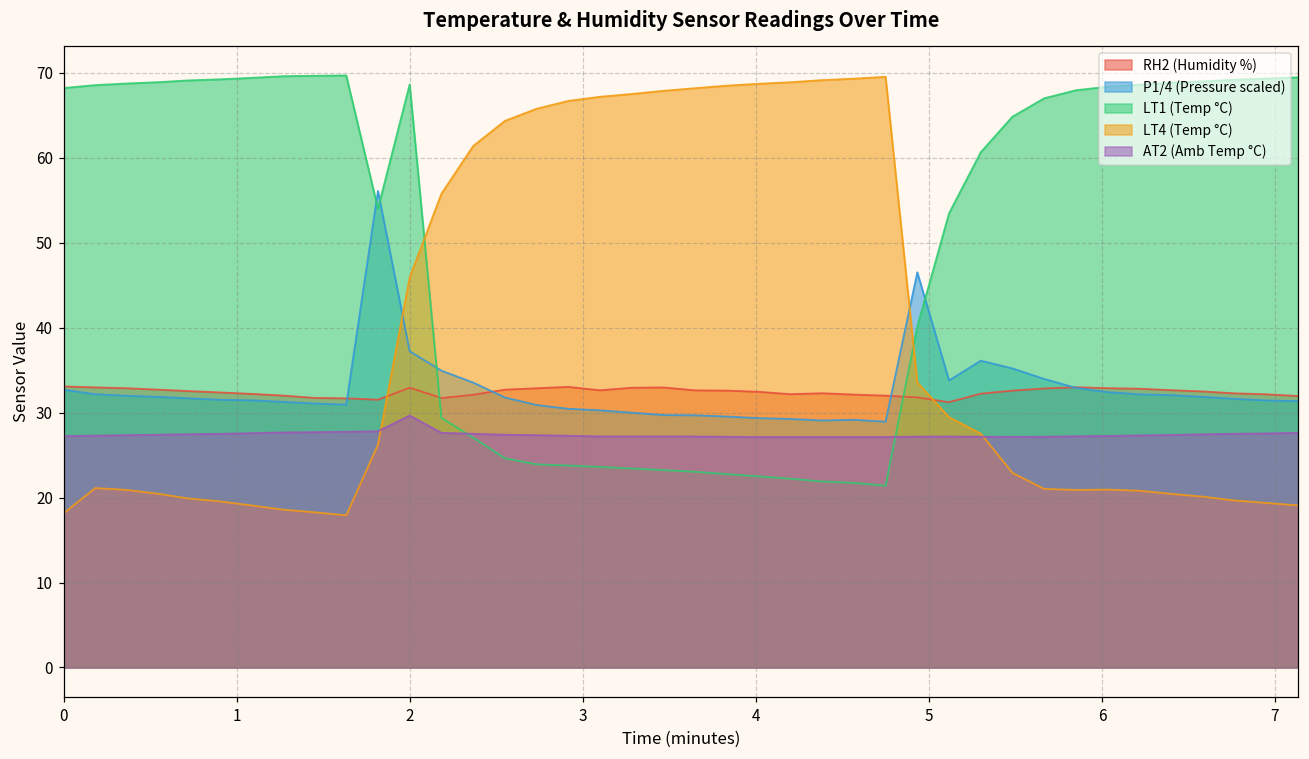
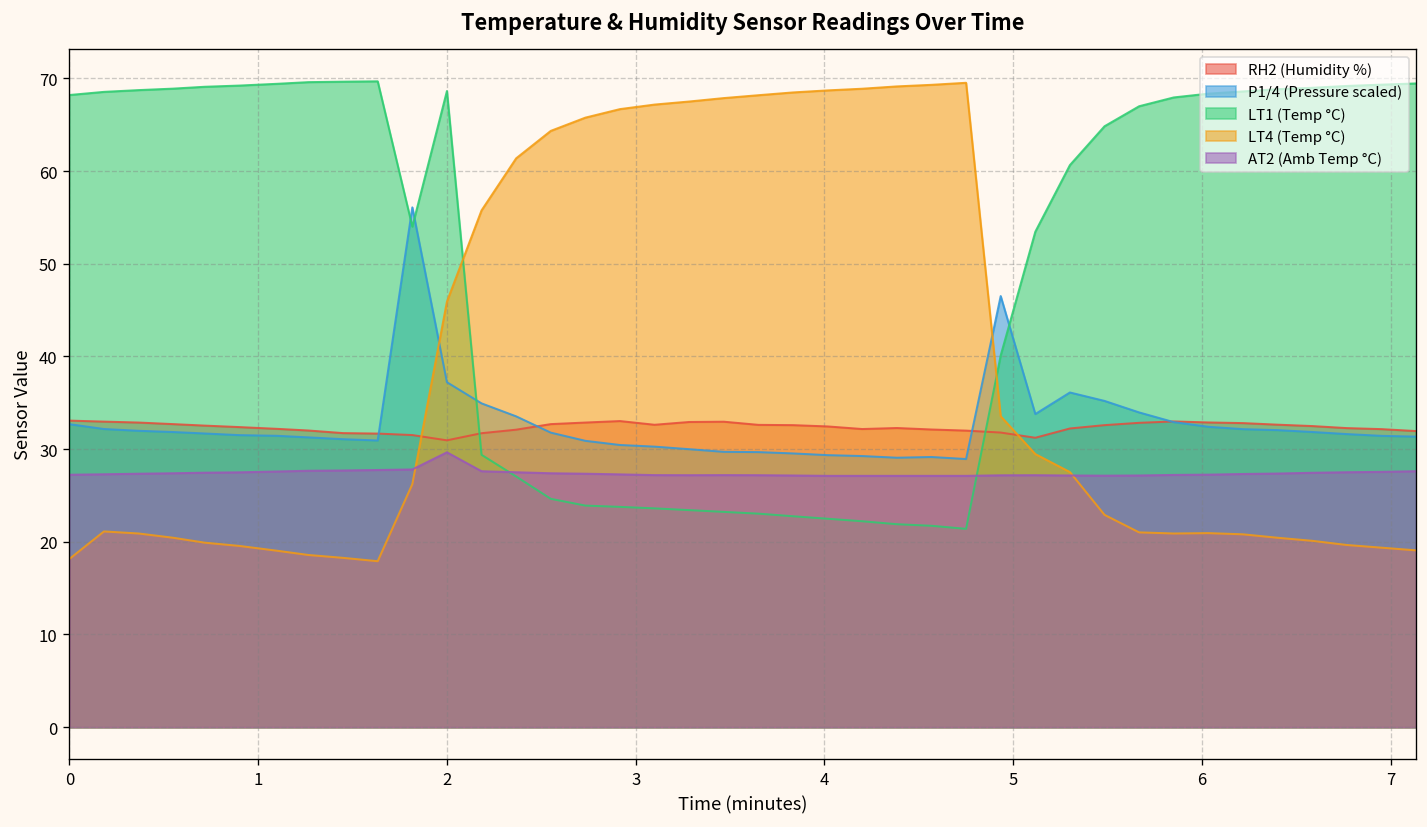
RH2 (Humidity %), 2: 33 -> 31
